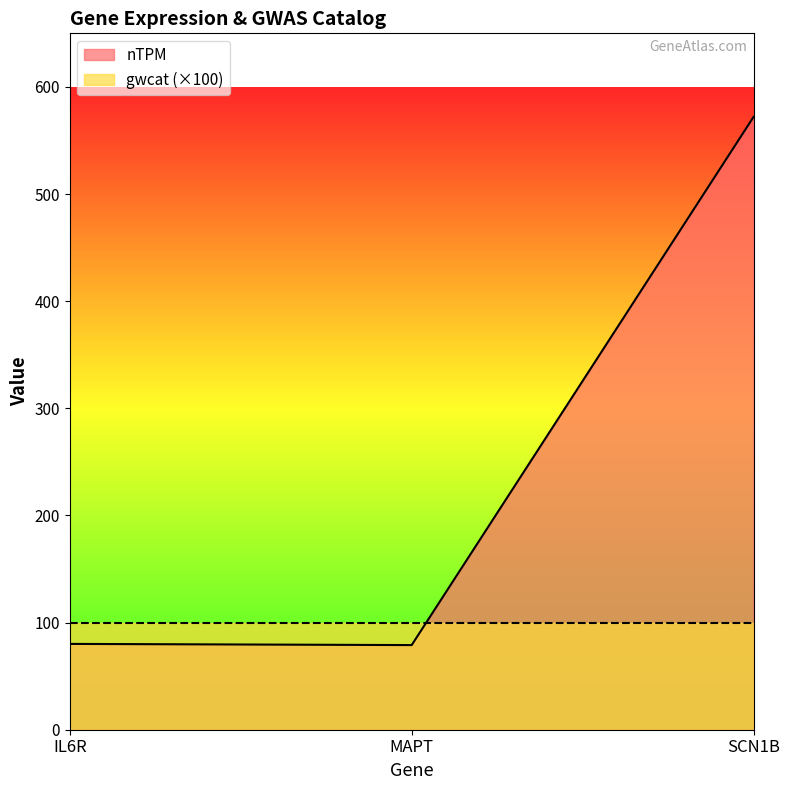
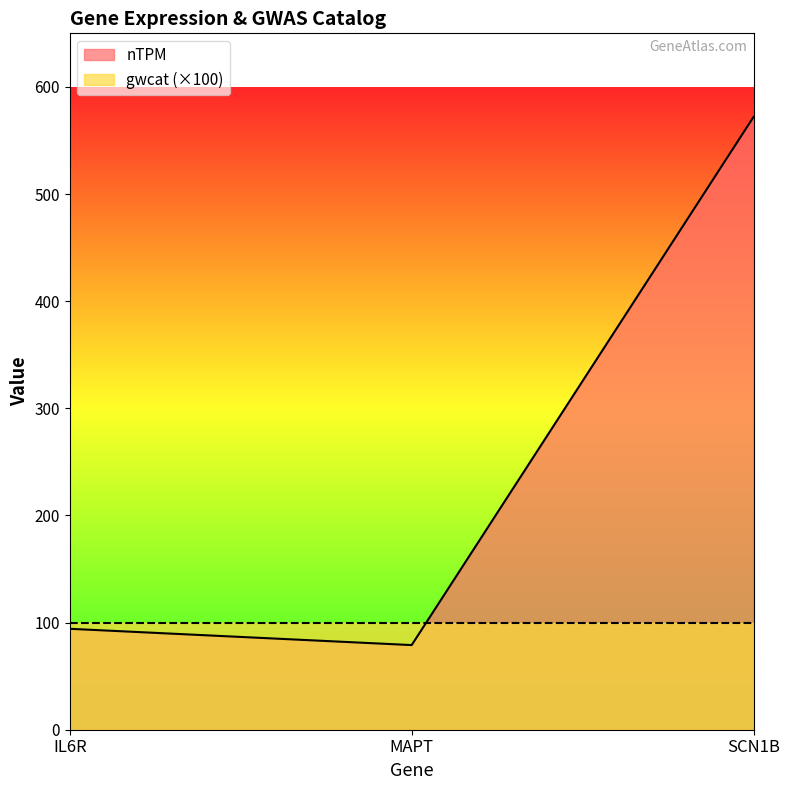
nTPM, IL6R: 80 -> 94
